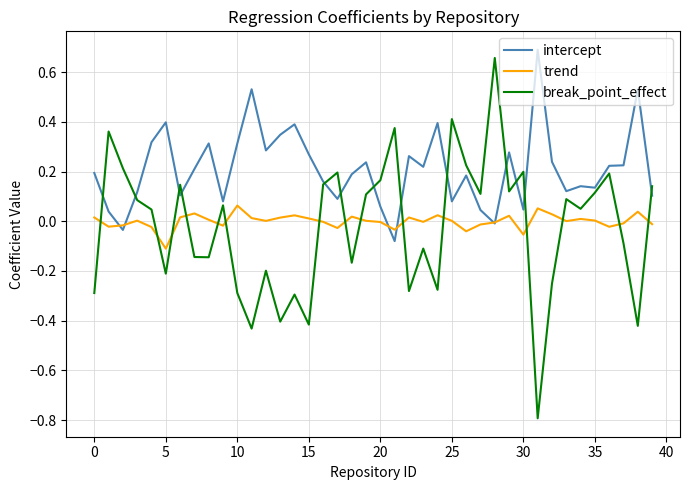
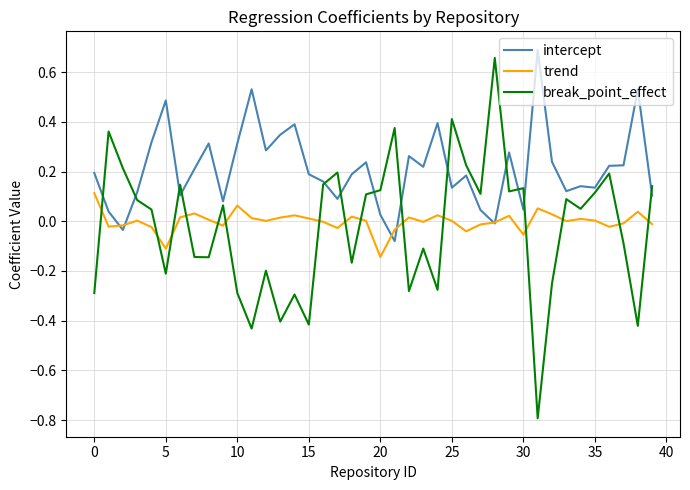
trend, 0: 0.02 -> 0.11
intercept, 5: 0.40 -> 0.49
intercept, 15: 0.27 -> 0.19
intercept, 20: 0.06 -> 0.03
trend, 20: 0.00 -> -0.14
break_point_effect, 20: 0.17 -> 0.13
intercept, 25: 0.08 -> 0.14
break_point_effect, 30: 0.20 -> 0.13
